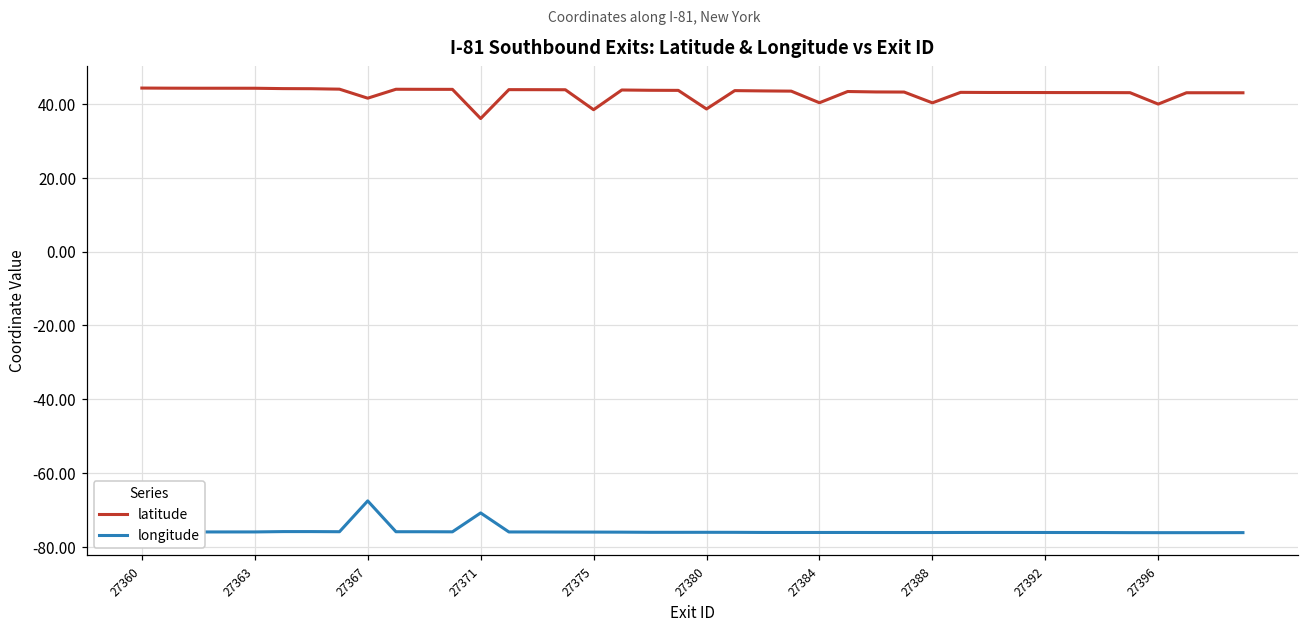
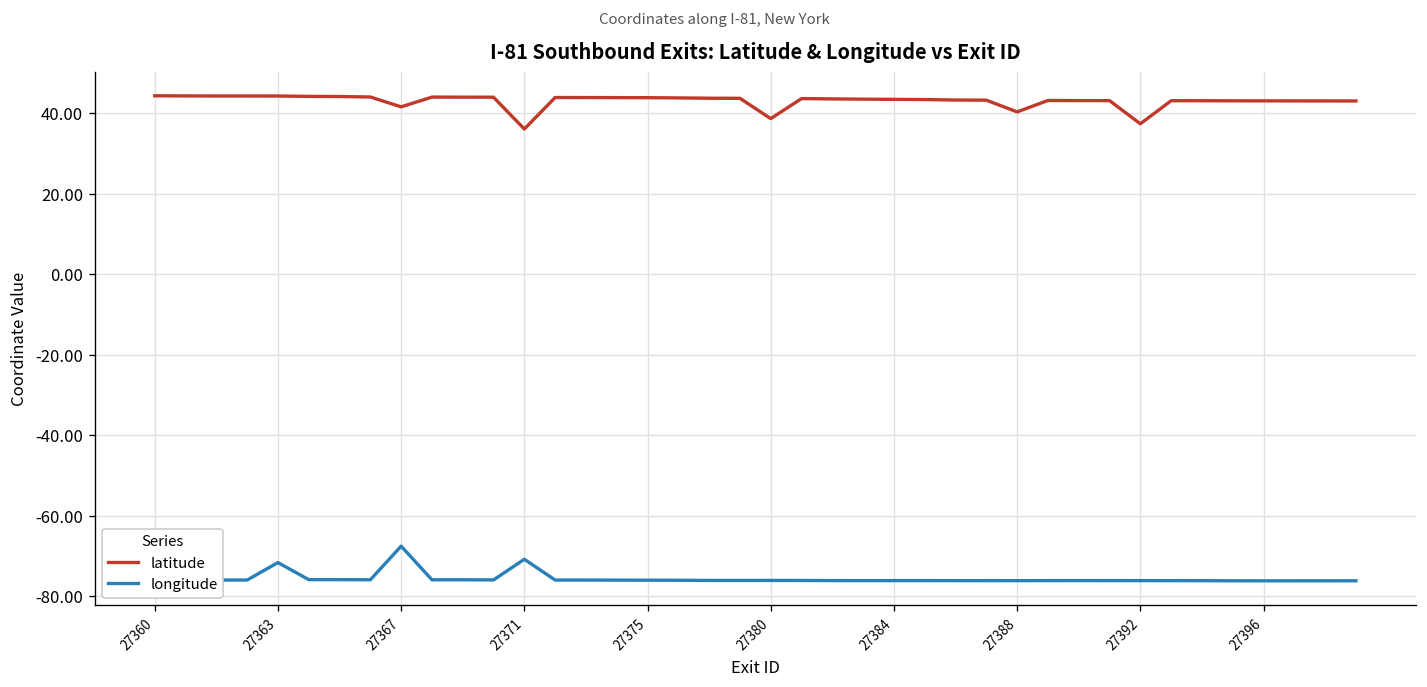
longitude, 27363: -76 -> -72
latitude, 27375: 38 -> 44
latitude, 27384: 40 -> 43
latitude, 27392: 43 -> 37
latitude, 27396: 40 -> 43
